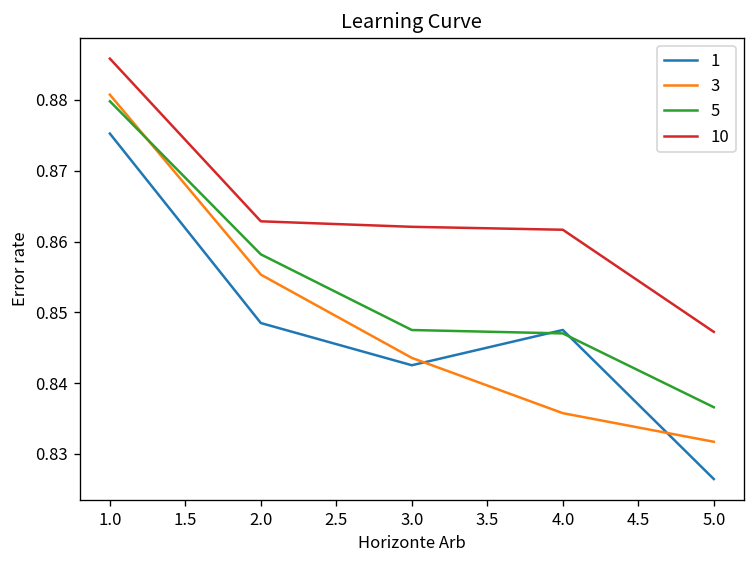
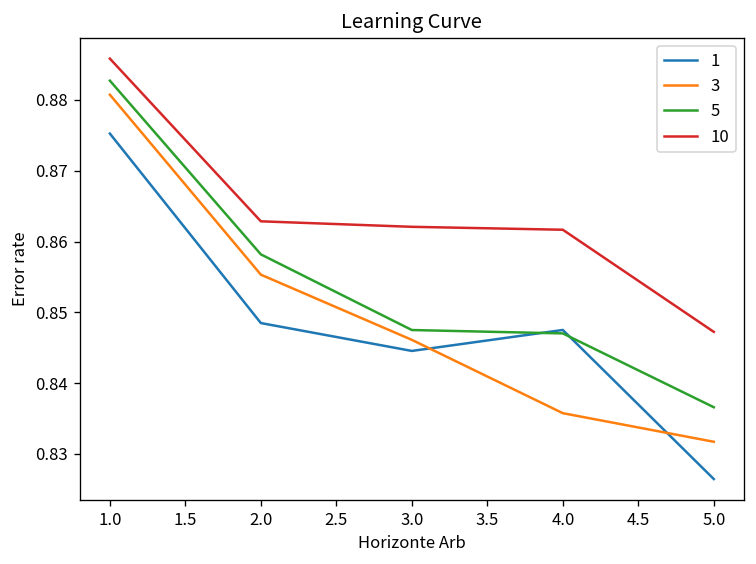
5, 1.0: 0.880 -> 0.883
1, 3.0: 0.843 -> 0.845
3, 3.0: 0.844 -> 0.846
